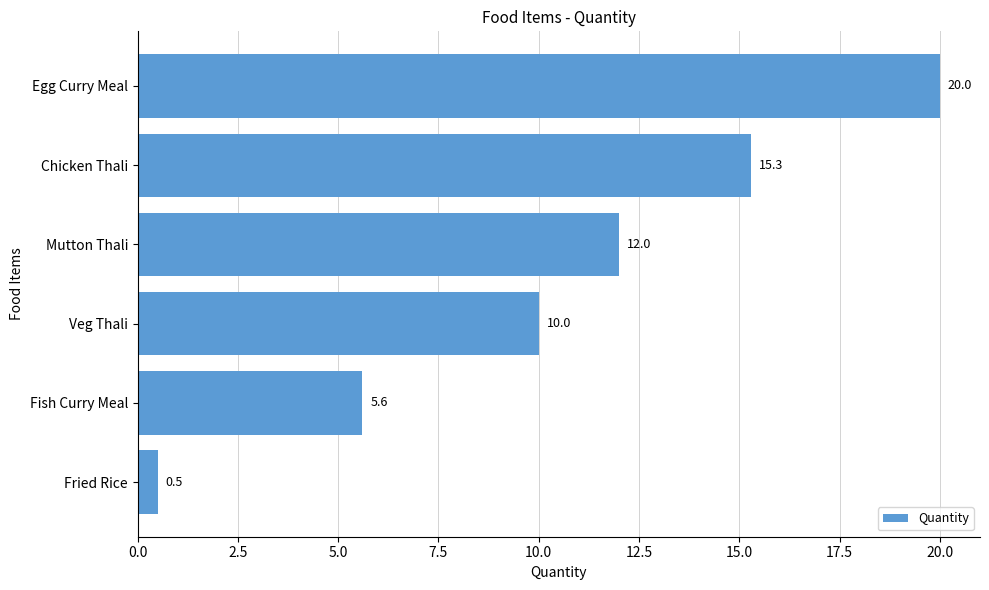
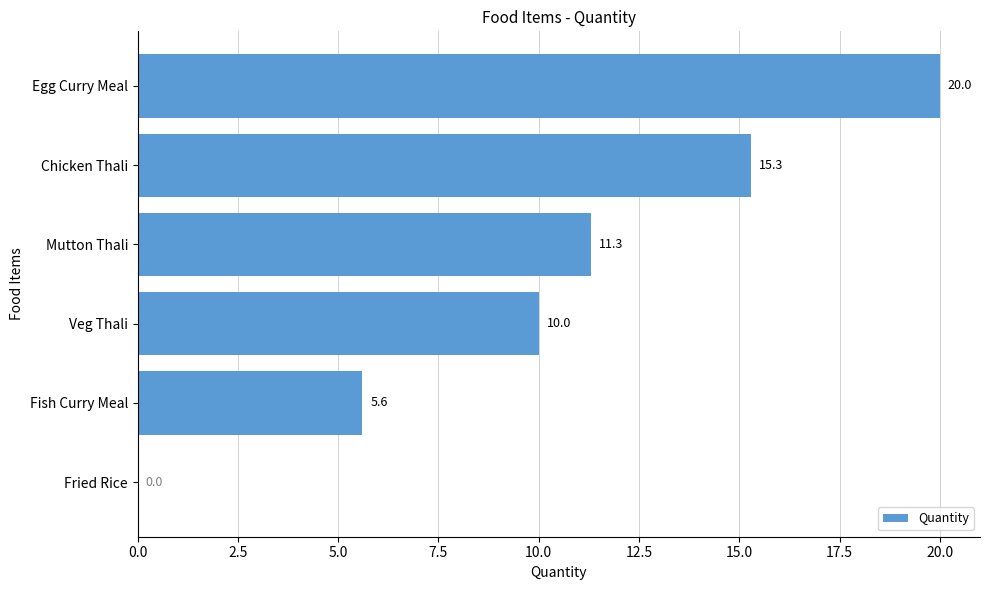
Mutton Thali: 12.0 -> 11.3
Fried Rice: 0.5 -> 0.0
